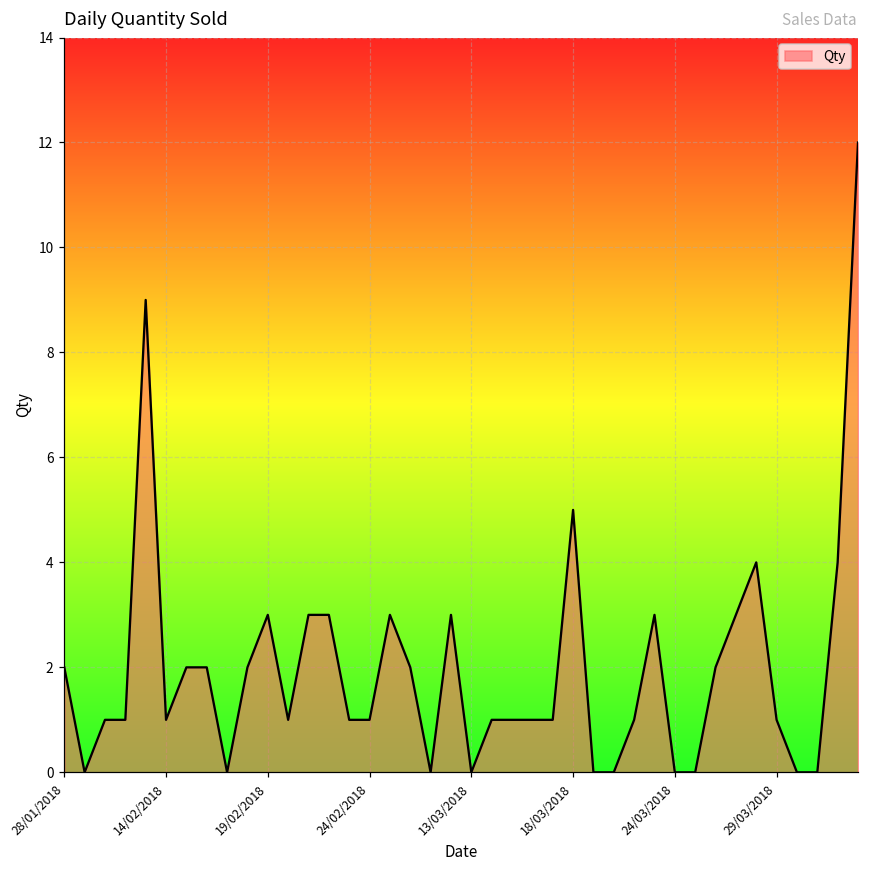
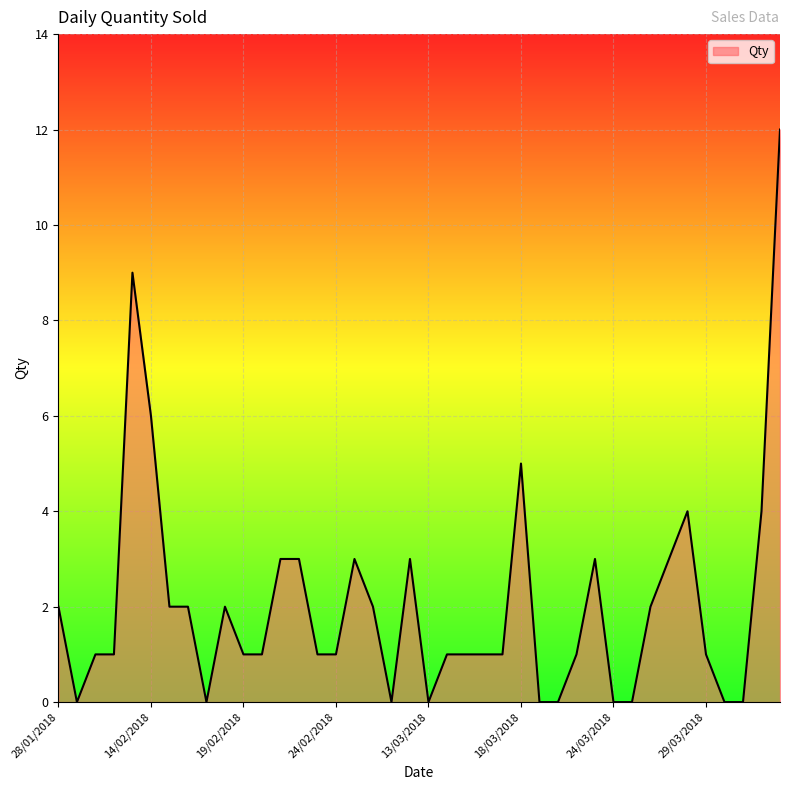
14/02/2018: 1 -> 6
19/02/2018: 3 -> 1
